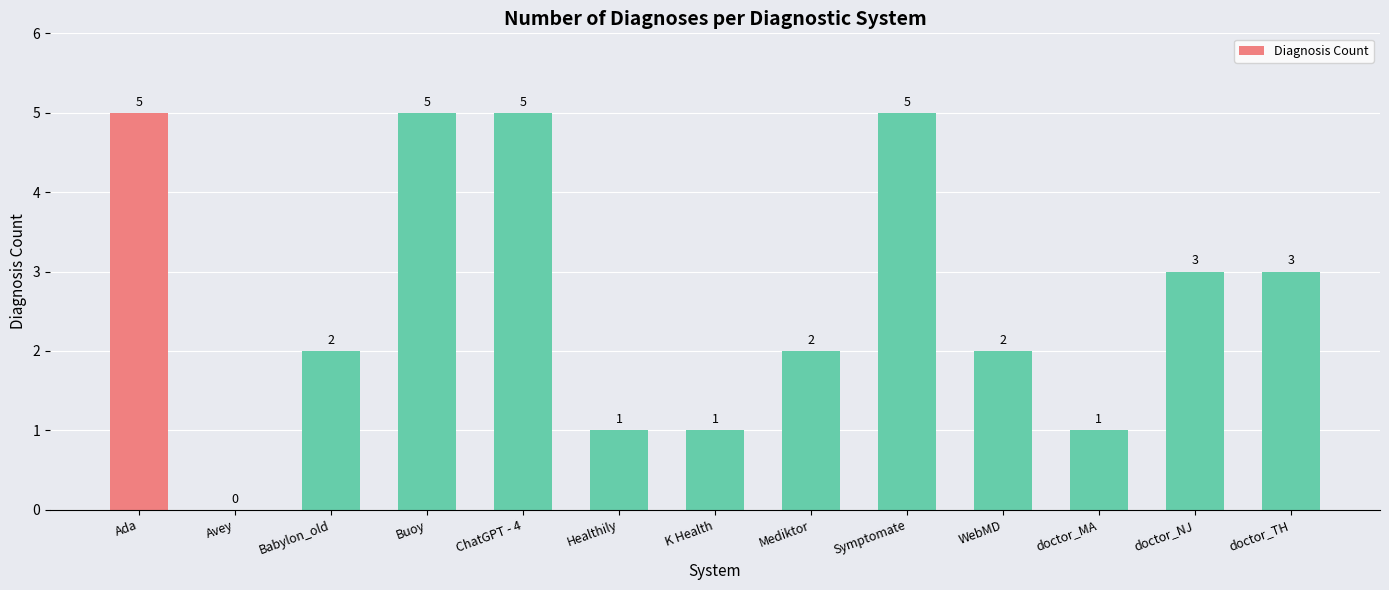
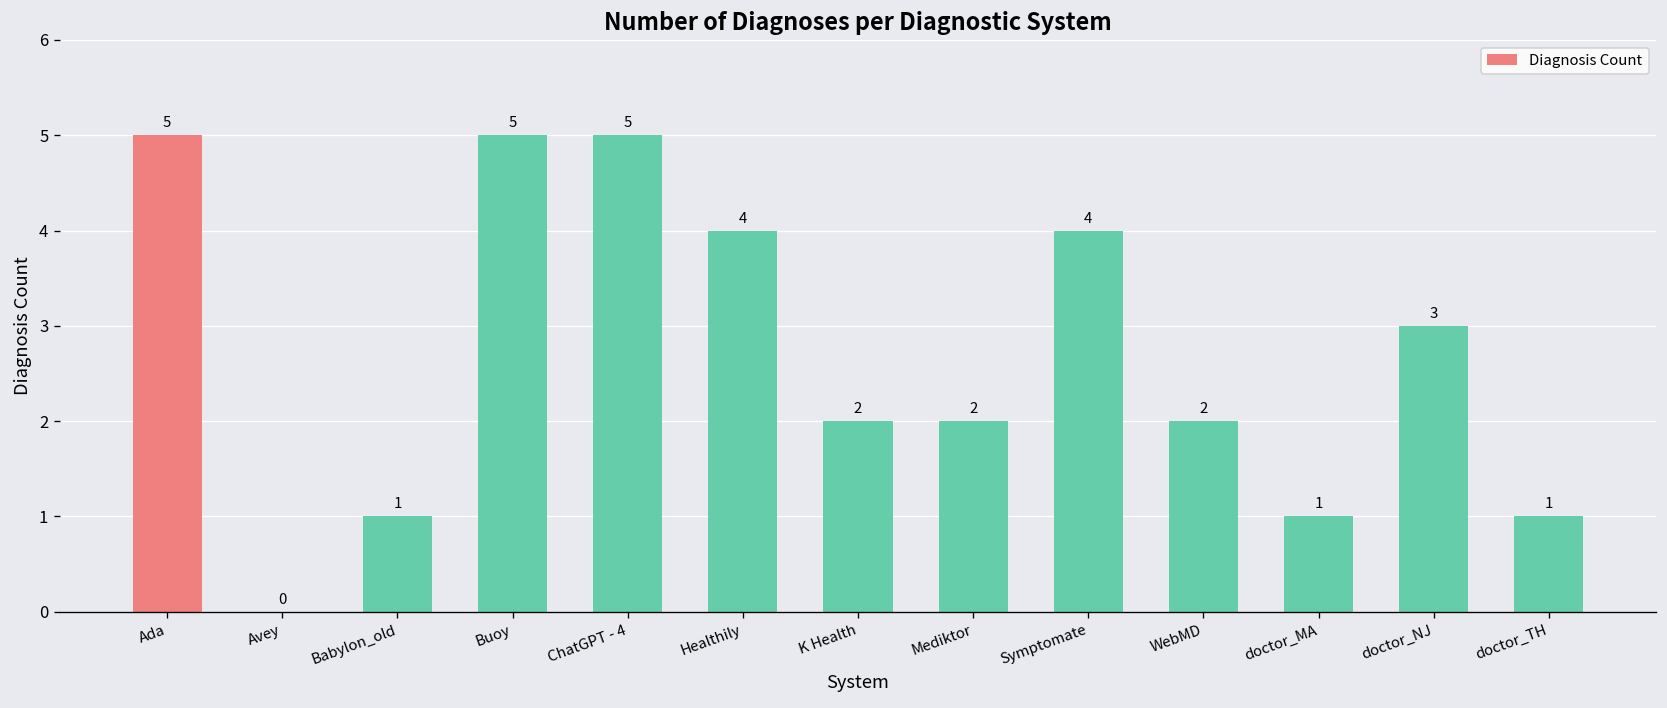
Babylon_old: 2 -> 1
Healthily: 1 -> 4
K Health: 1 -> 2
Symptomate: 5 -> 4
doctor_TH: 3 -> 1
